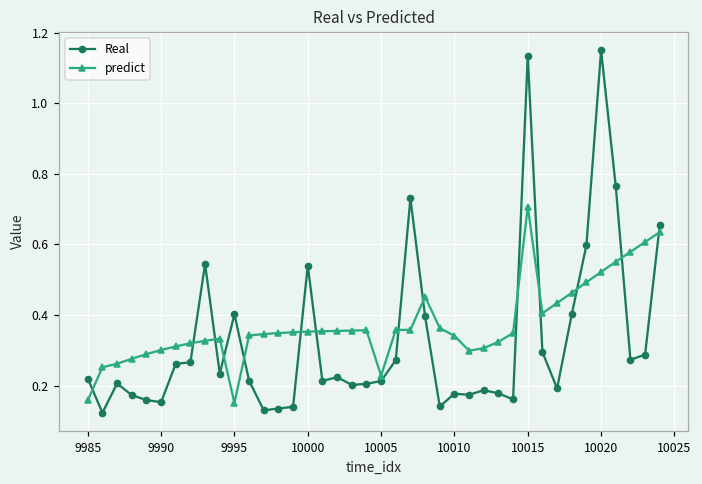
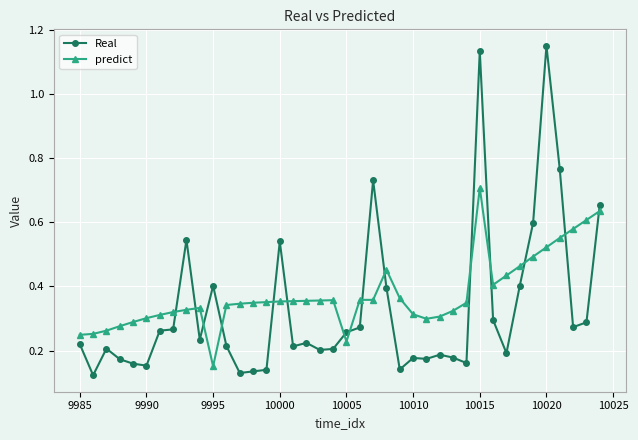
predict, 9985: 0.16 -> 0.25
Real, 10005: 0.21 -> 0.26
predict, 10010: 0.34 -> 0.31
